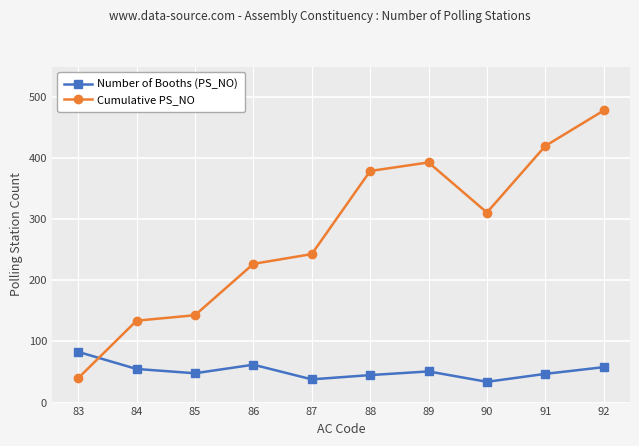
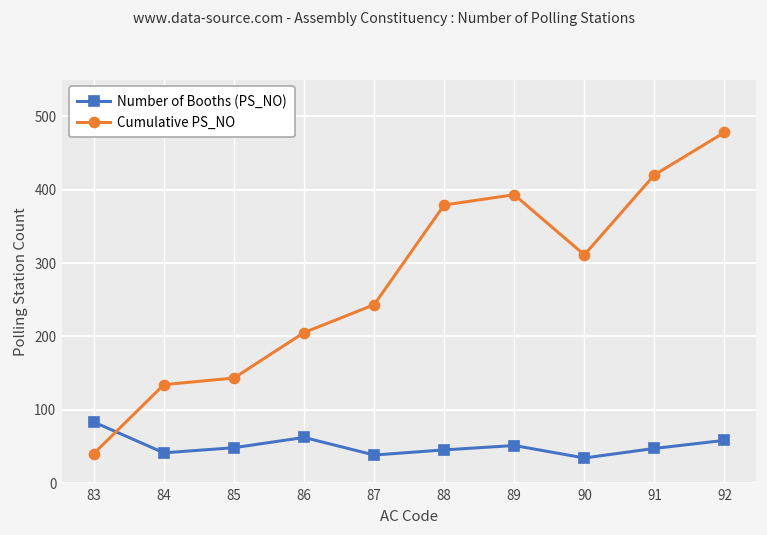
Number of Booths (PS_NO), 84: 60 -> 40
Cumulative PS_NO, 86: 230 -> 210
